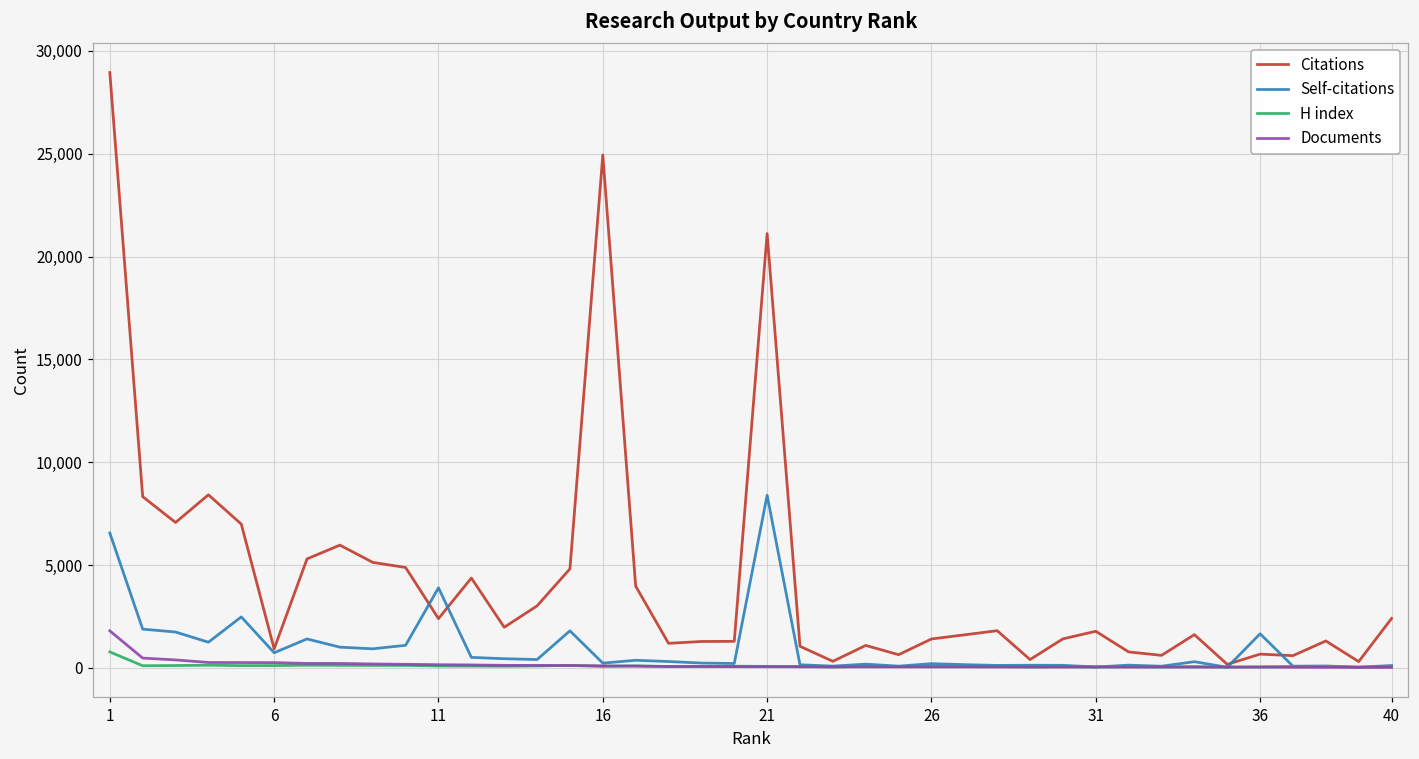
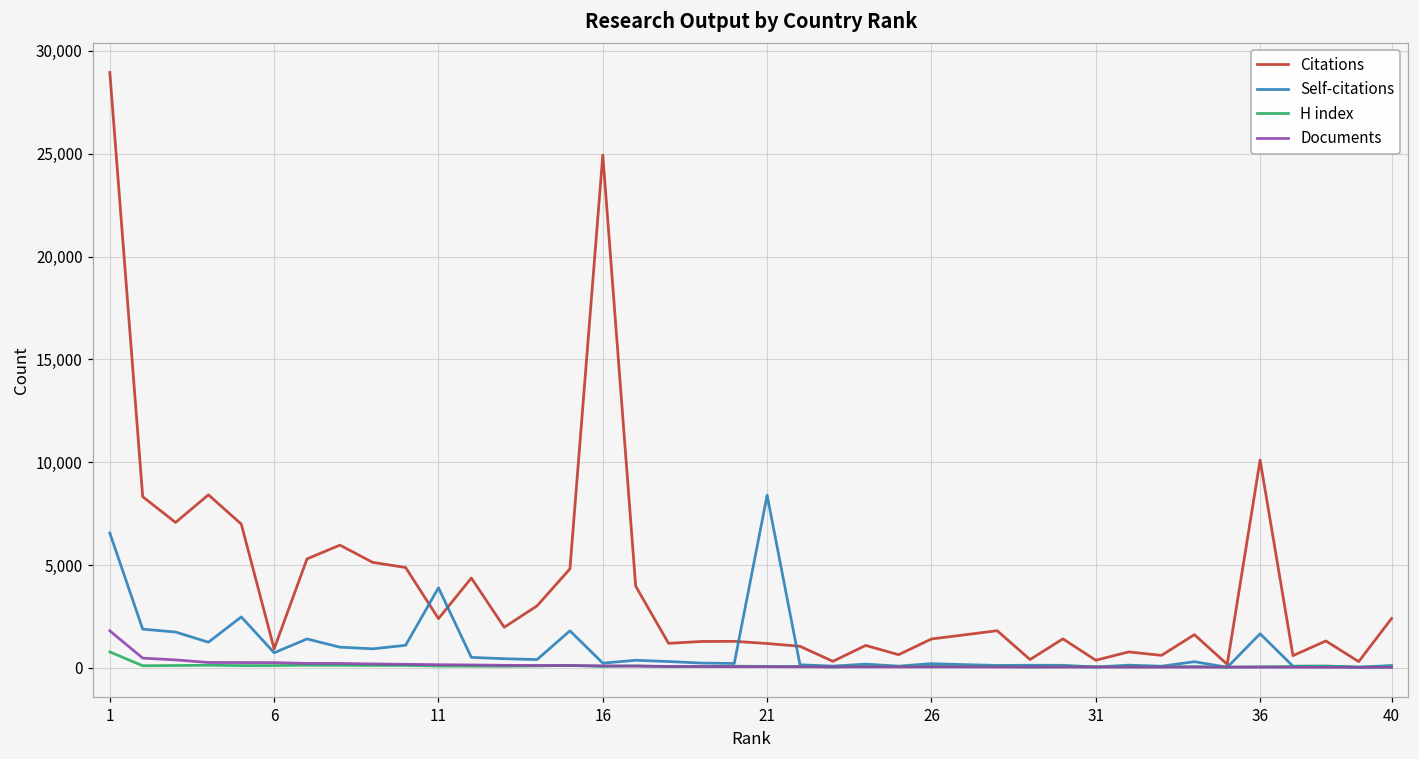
Citations, 21: 21,100 -> 1,200
Citations, 31: 1,800 -> 400
Citations, 36: 700 -> 10,100
